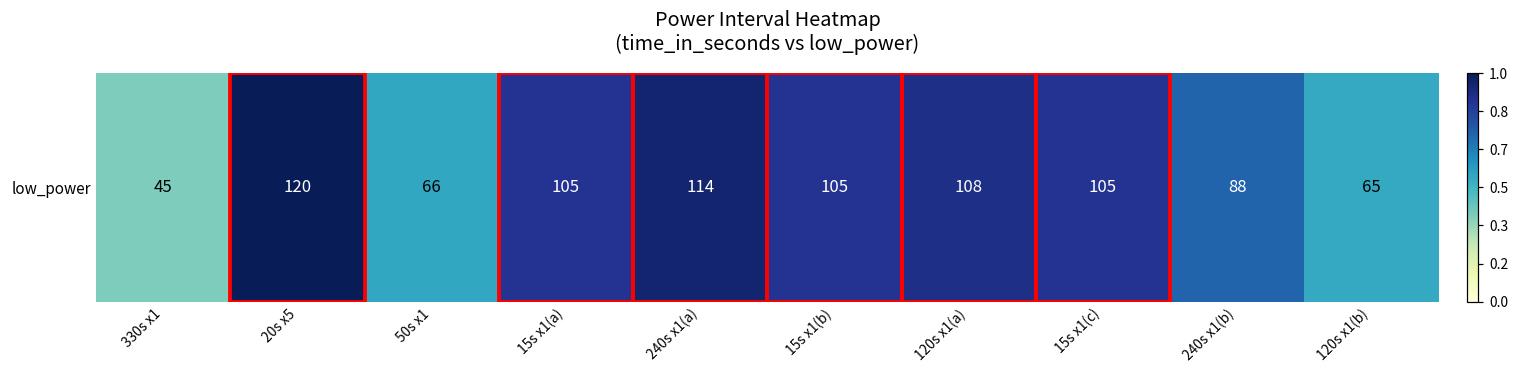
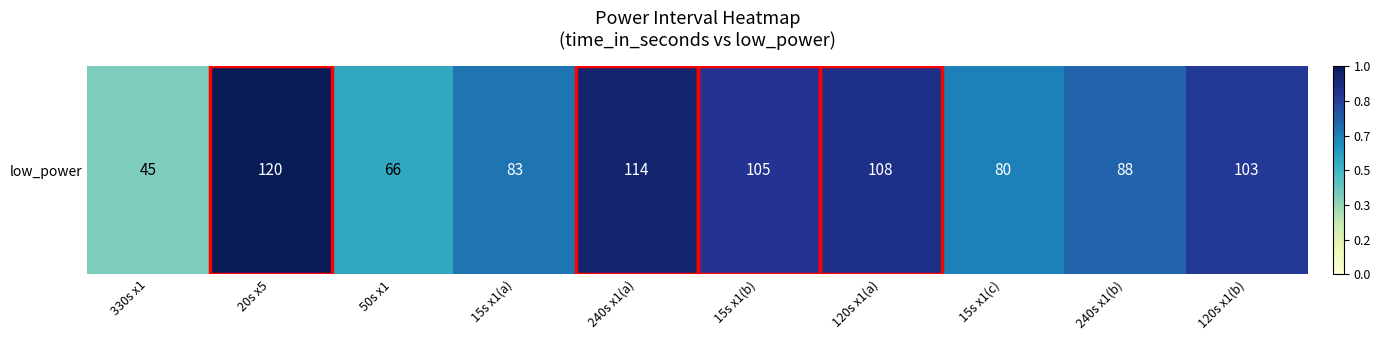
low_power, 15s x1(a): 105 -> 83
low_power, 15s x1(c): 105 -> 80
low_power, 120s x1(b): 65 -> 103
